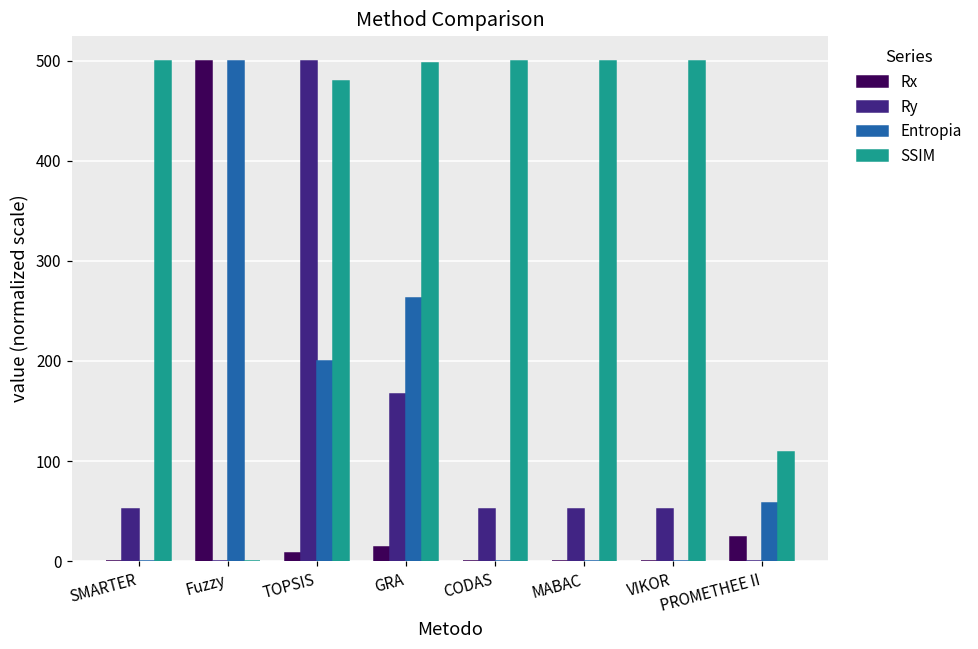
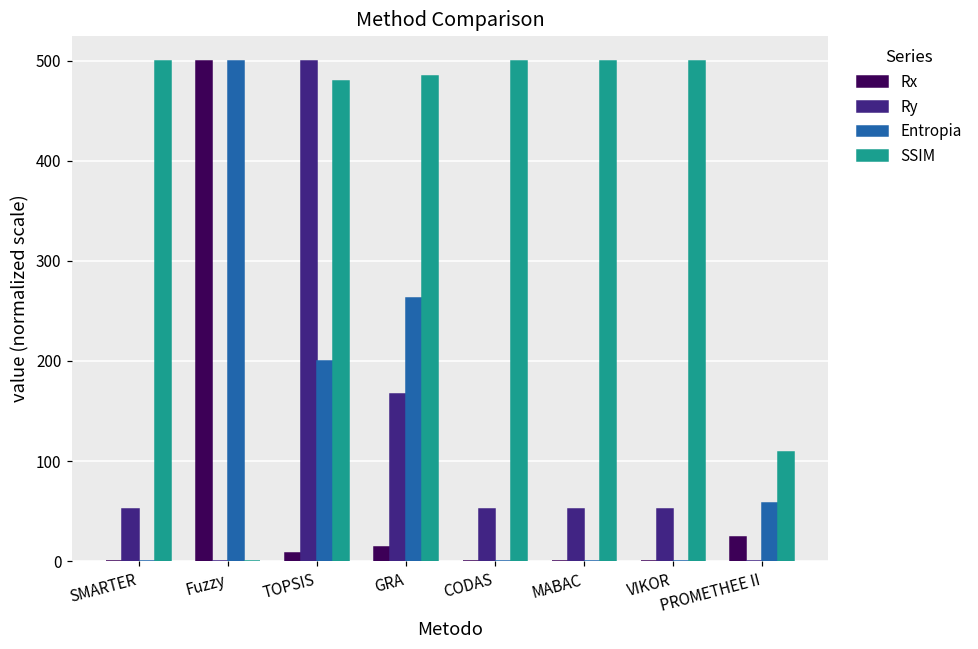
SSIM, GRA: 500 -> 480
